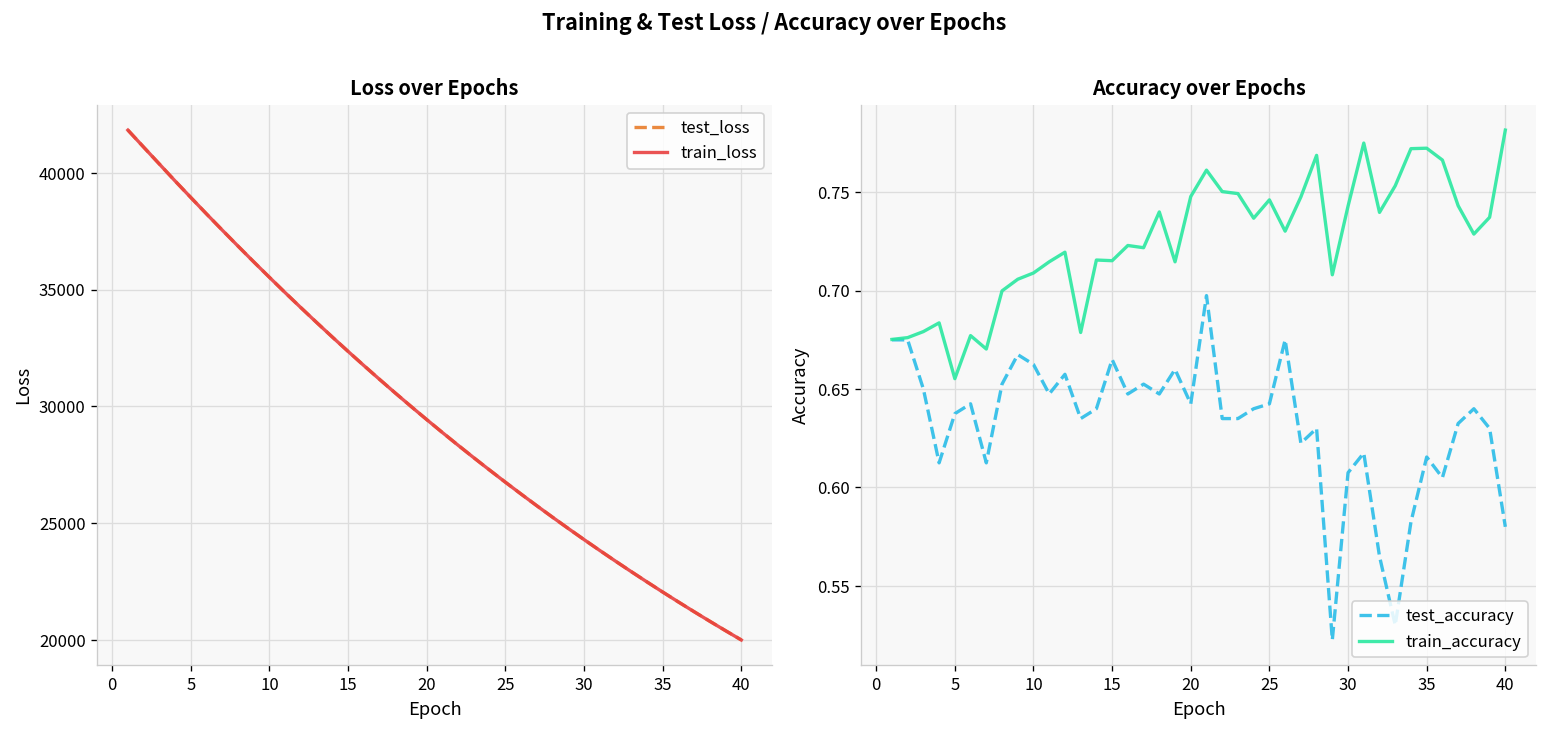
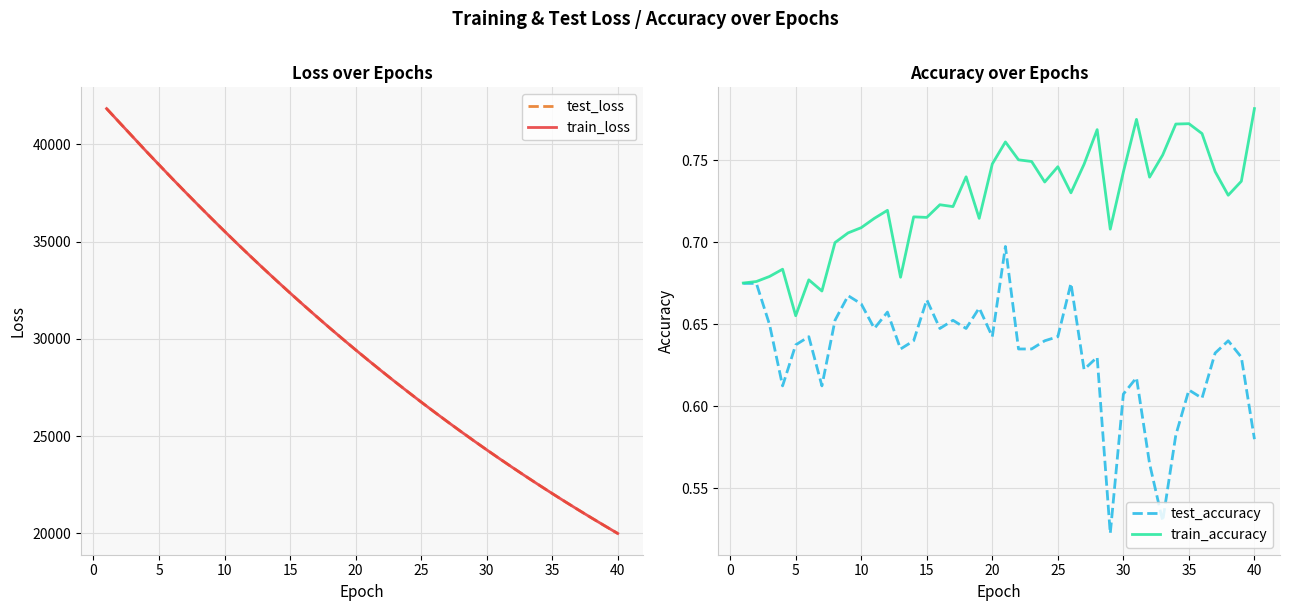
Accuracy over Epochs, test_accuracy, 35: 0.615 -> 0.610
